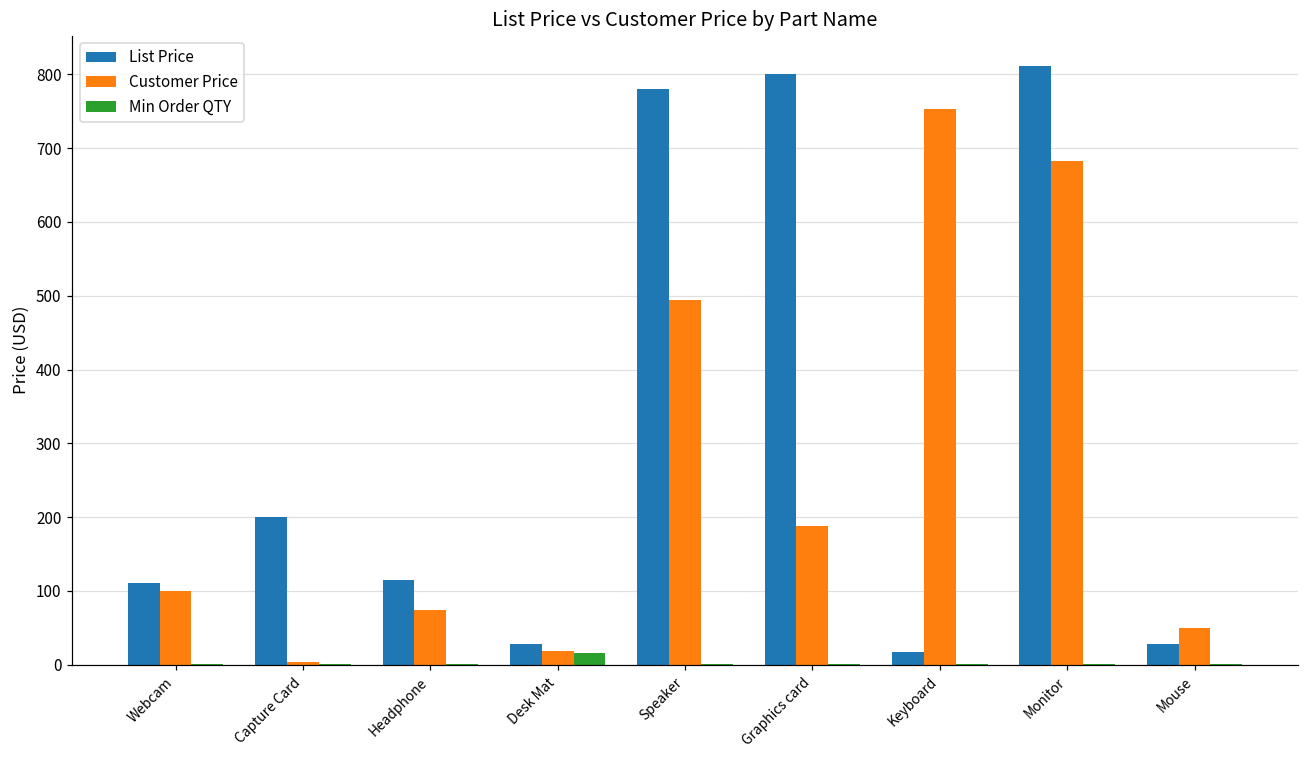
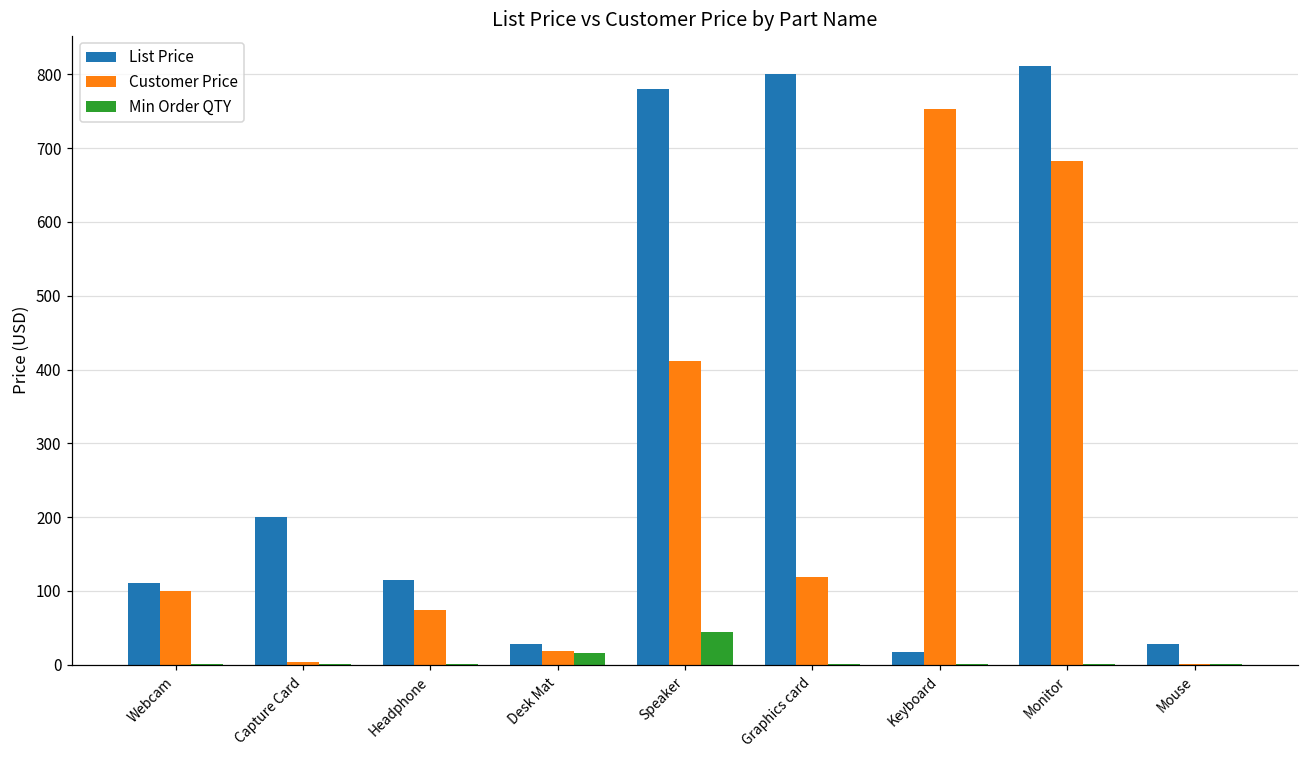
Customer Price, Speaker: 490 -> 410
Min Order QTY, Speaker: 0 -> 40
Customer Price, Graphics card: 190 -> 120
Customer Price, Mouse: 50 -> 0
